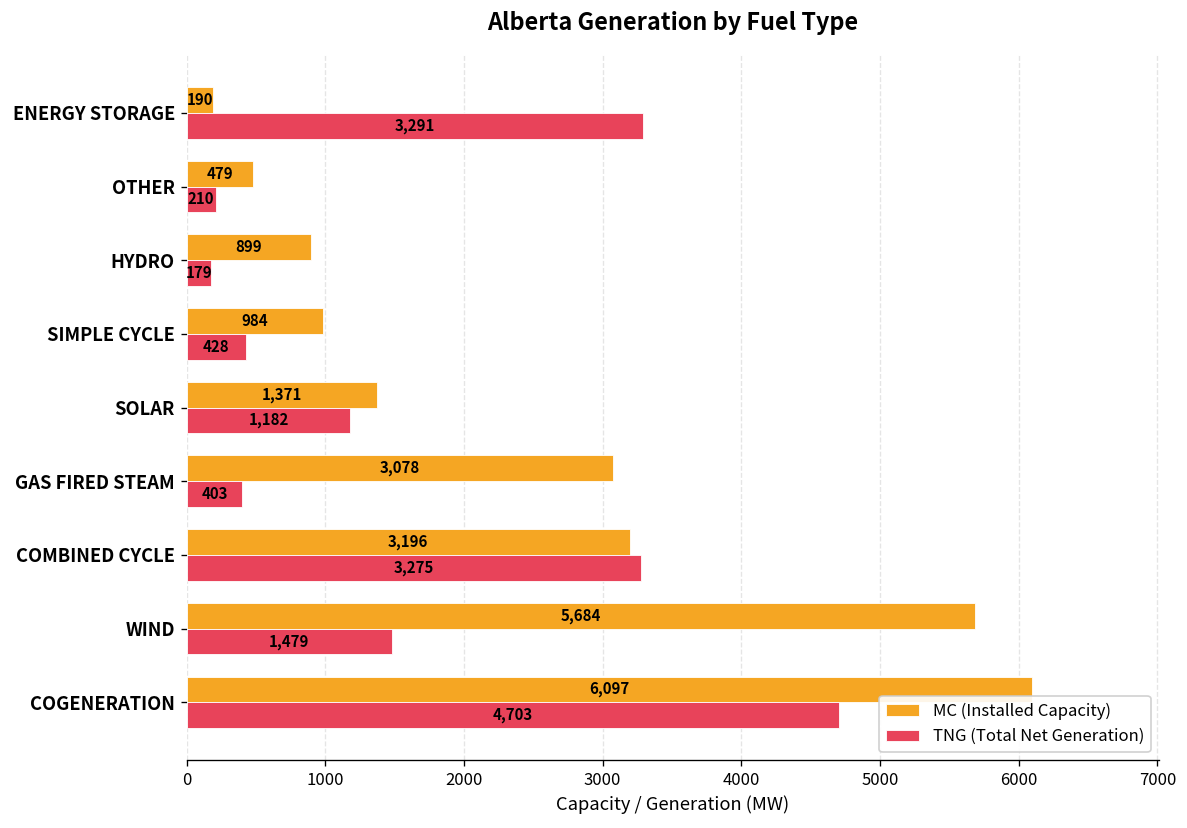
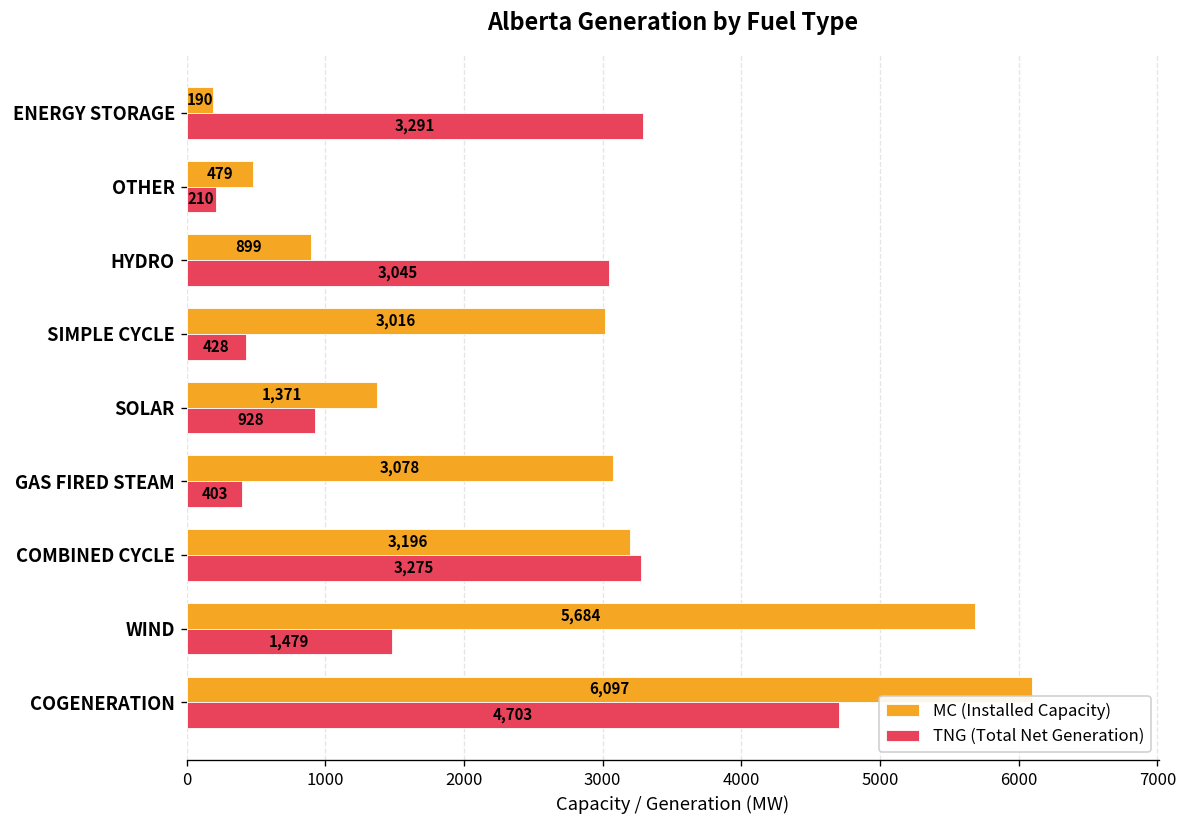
TNG (Total Net Generation), HYDRO: 179 -> 3,045
MC (Installed Capacity), SIMPLE CYCLE: 984 -> 3,016
TNG (Total Net Generation), SOLAR: 1,182 -> 928
